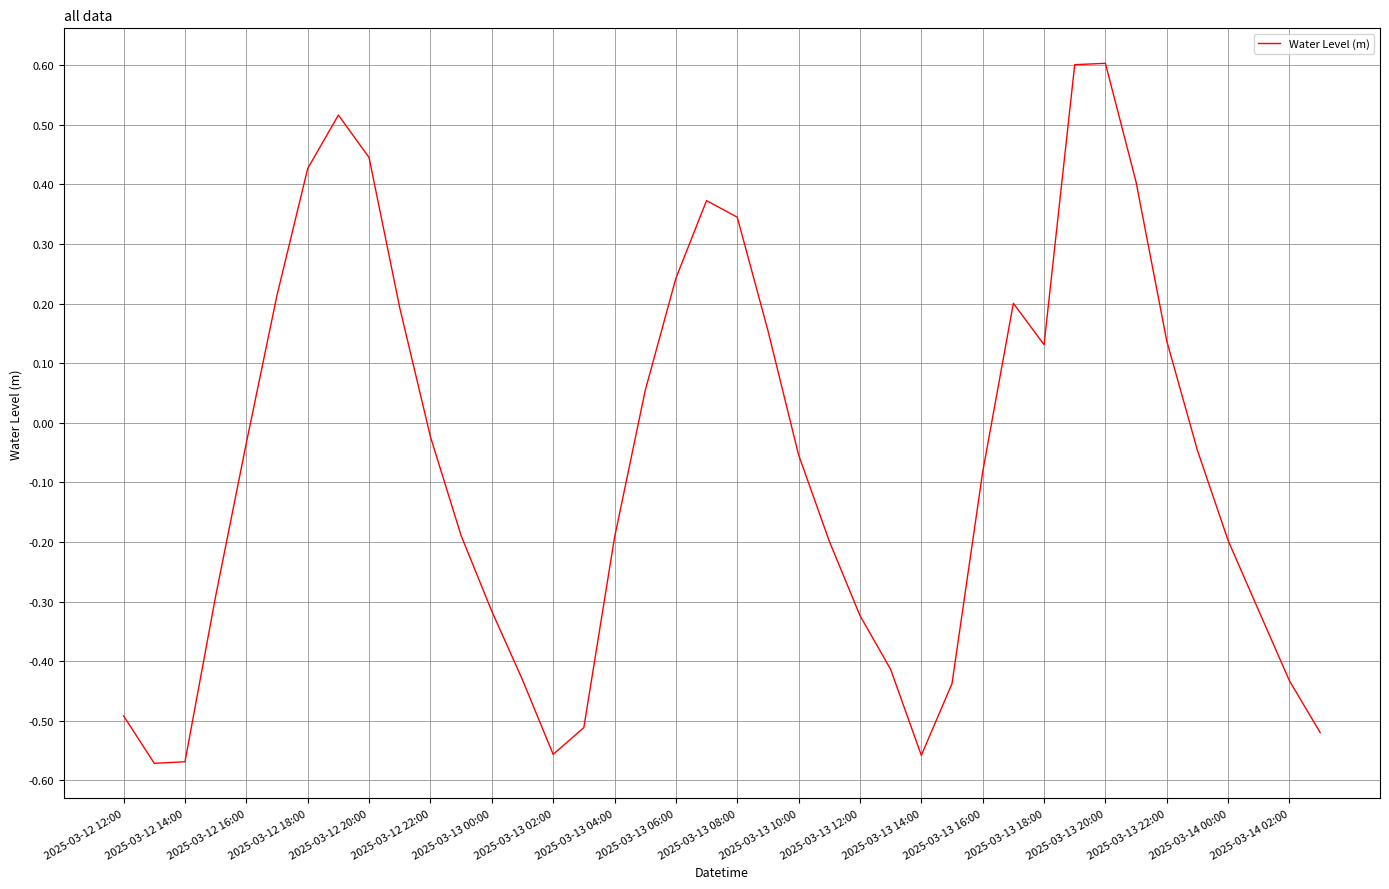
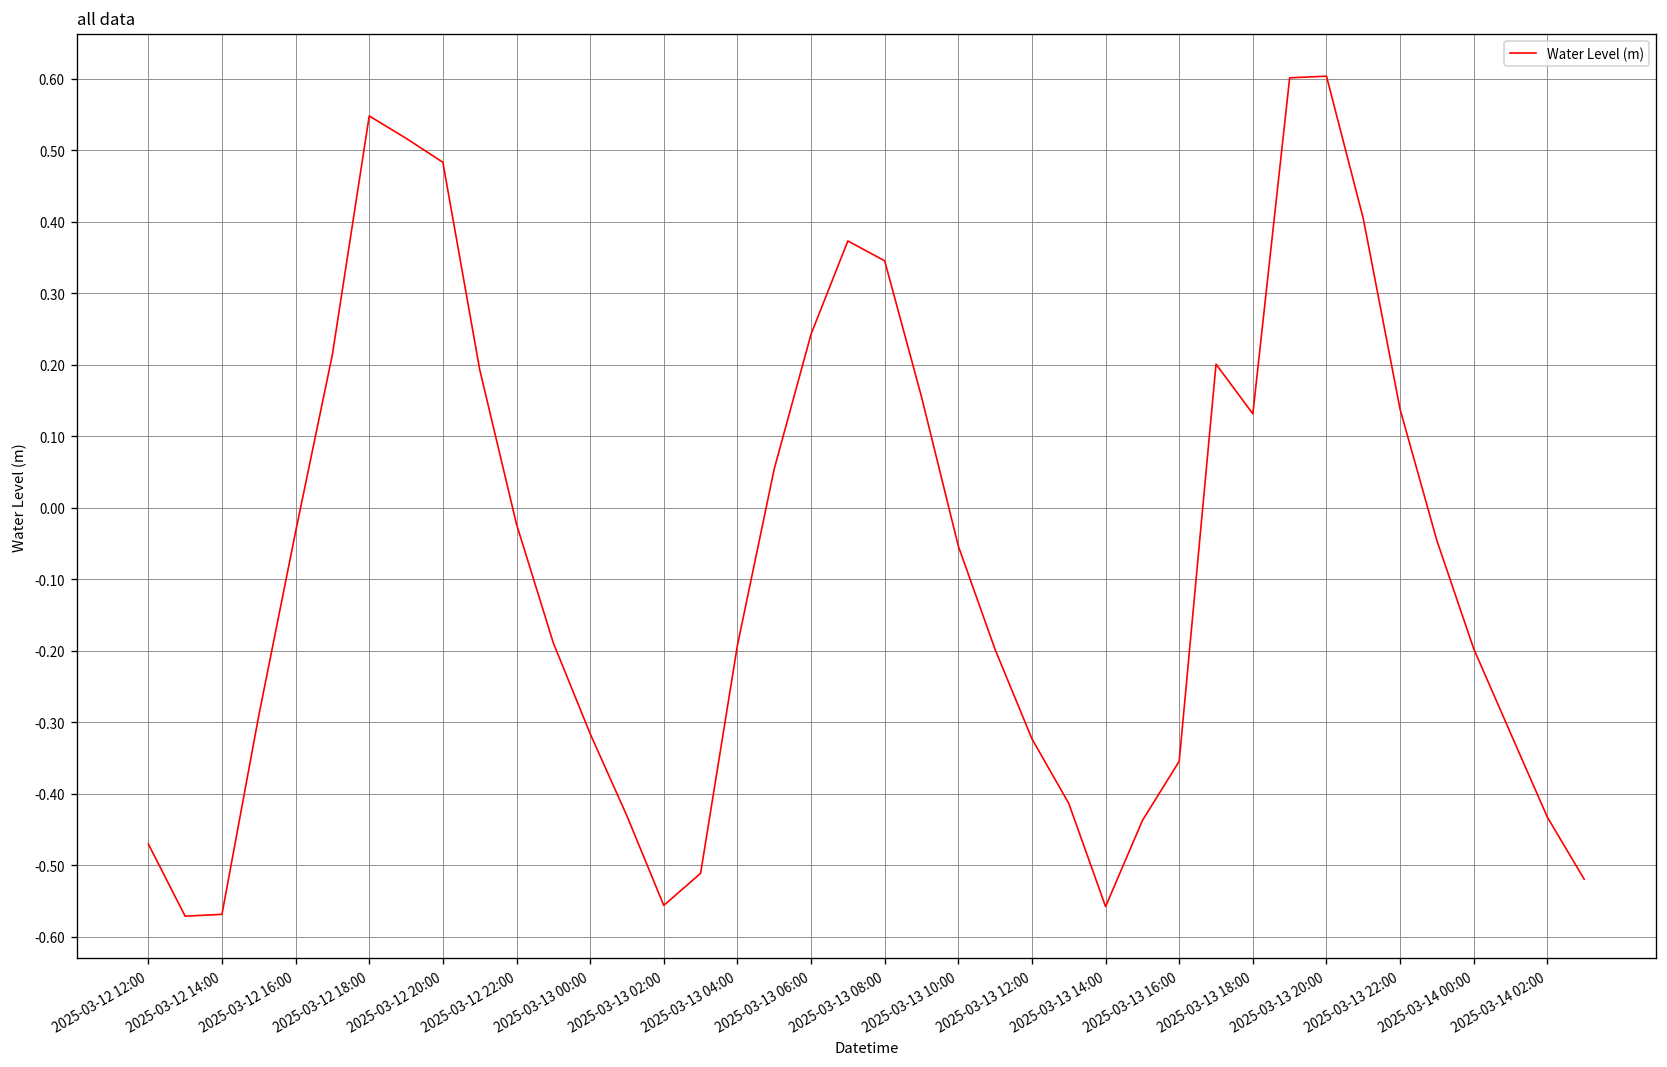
2025-03-12 12:00: -0.49 -> -0.47
2025-03-12 18:00: 0.43 -> 0.55
2025-03-12 20:00: 0.45 -> 0.48
2025-03-13 16:00: -0.08 -> -0.35
